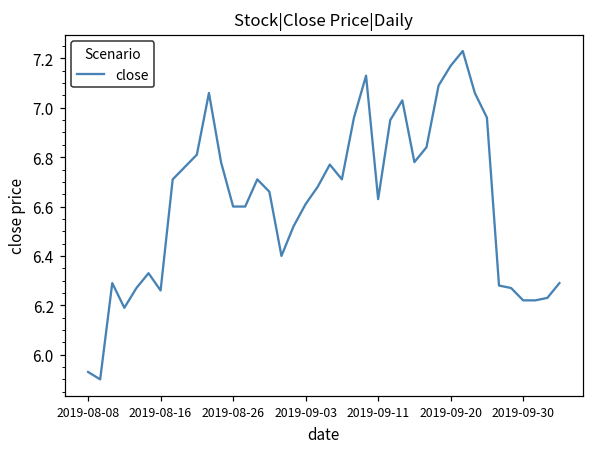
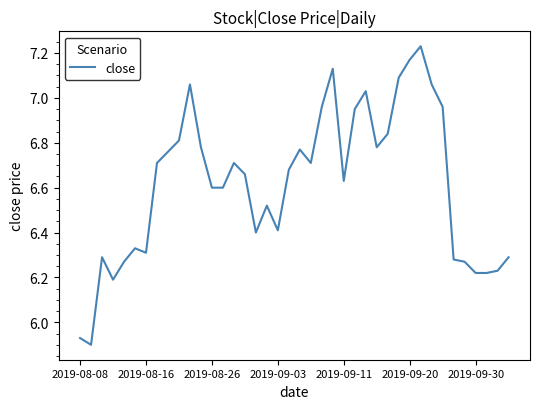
2019-08-16: 6.26 -> 6.31
2019-09-03: 6.61 -> 6.41
